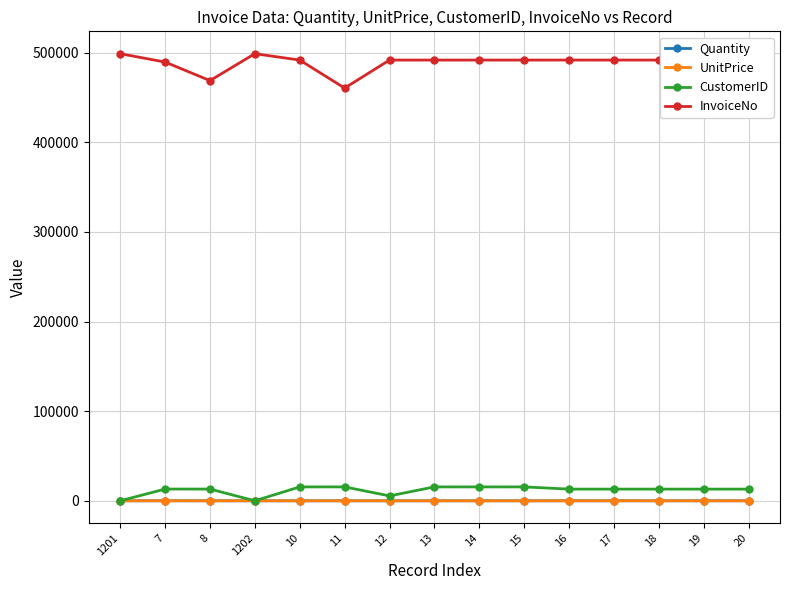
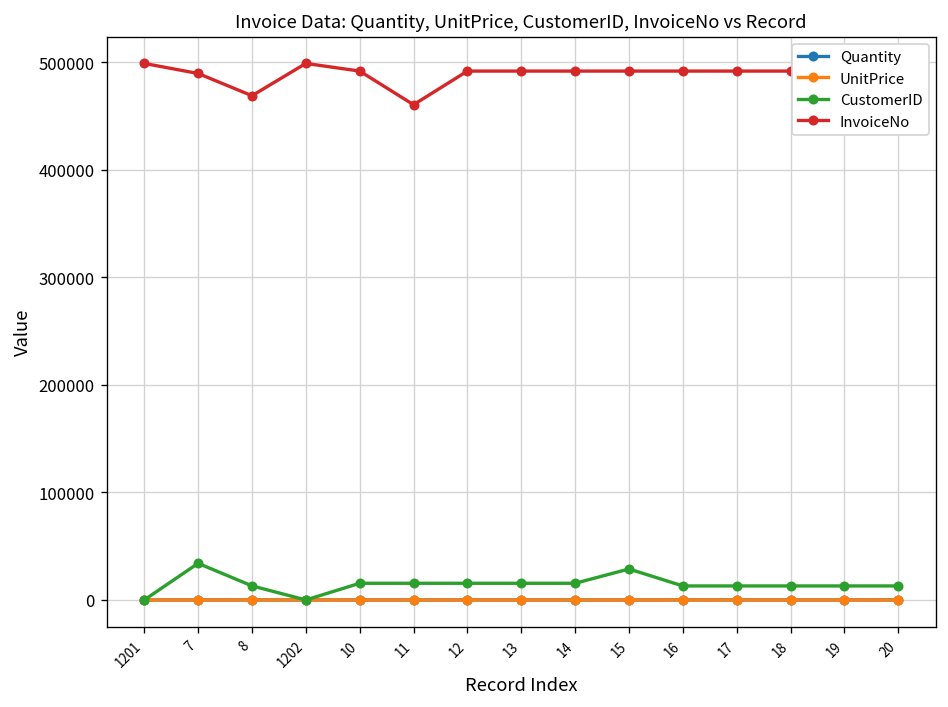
CustomerID, 7: 10000 -> 30000
CustomerID, 12: 10000 -> 20000
CustomerID, 15: 20000 -> 30000
